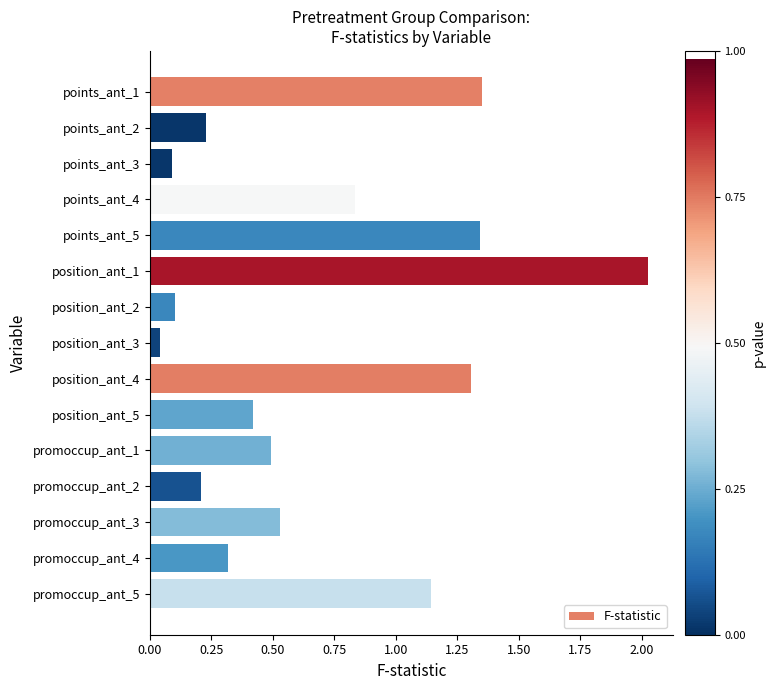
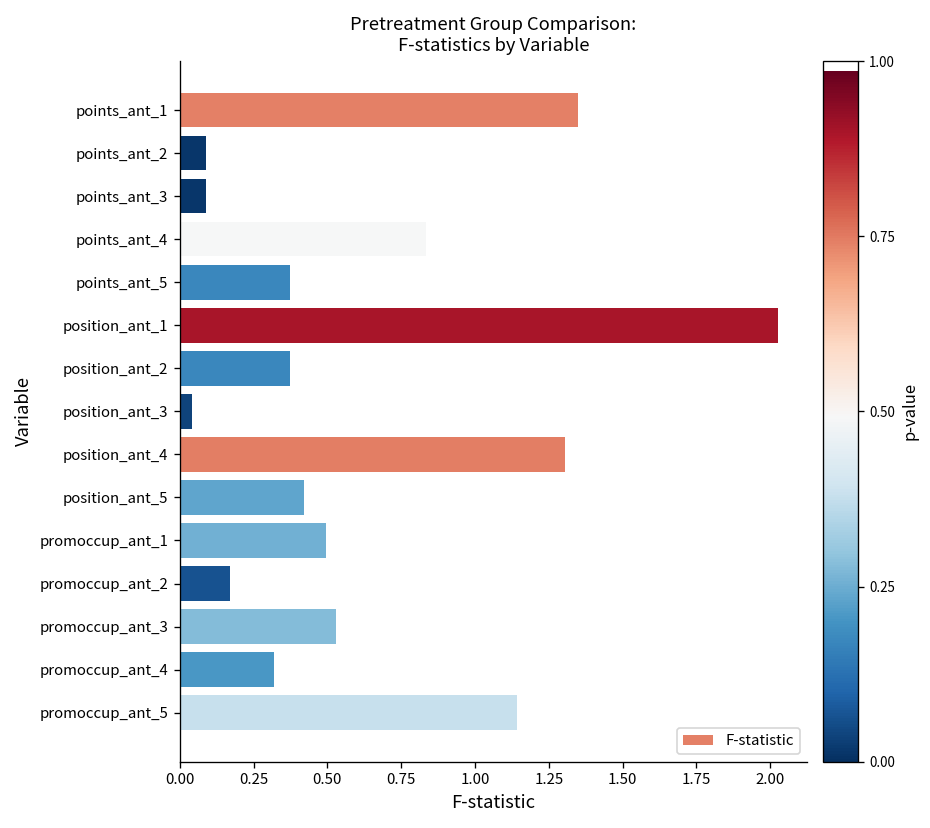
points_ant_2: 0.23 -> 0.09
points_ant_5: 1.34 -> 0.37
position_ant_2: 0.10 -> 0.38
promoccup_ant_2: 0.21 -> 0.17
